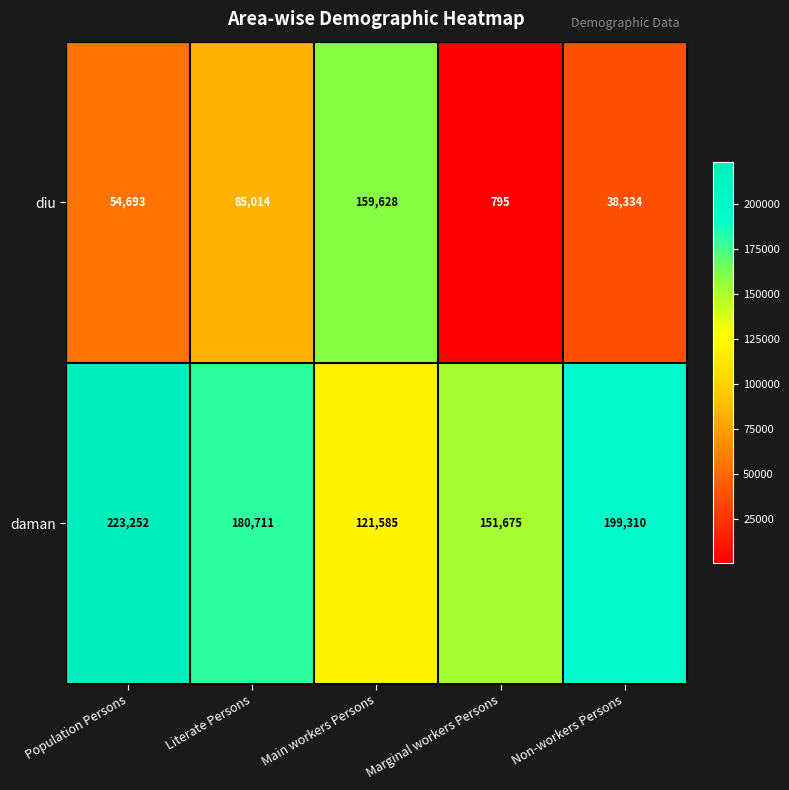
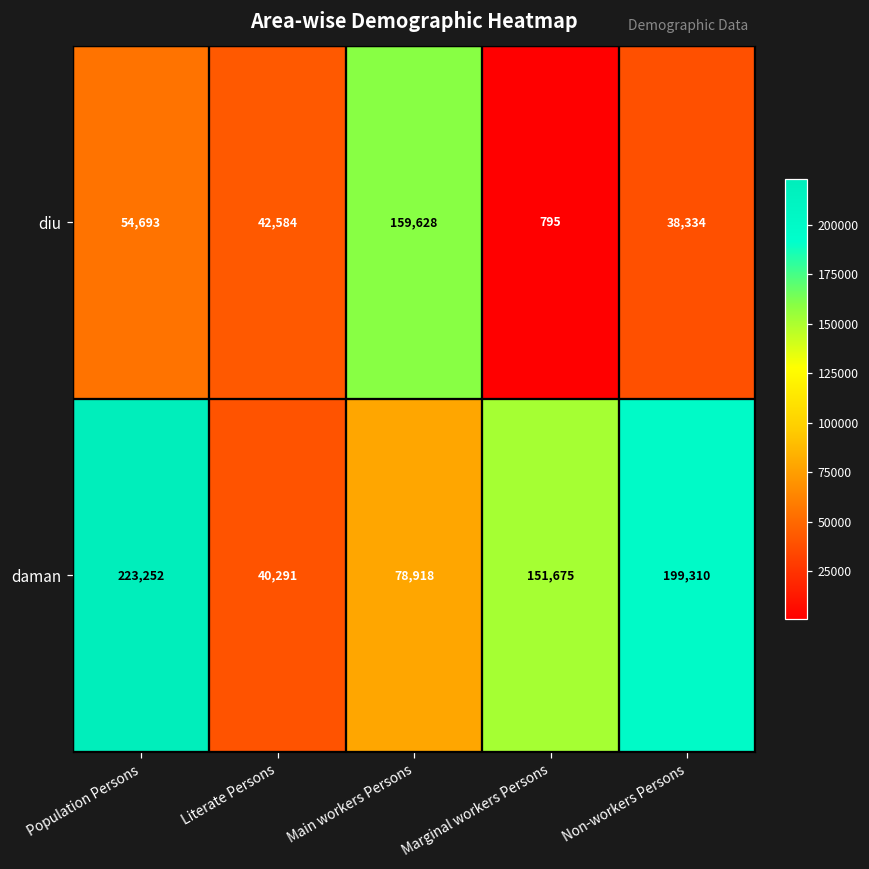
diu, Literate Persons: 85,014 -> 42,584
daman, Literate Persons: 180,711 -> 40,291
daman, Main workers Persons: 121,585 -> 78,918
